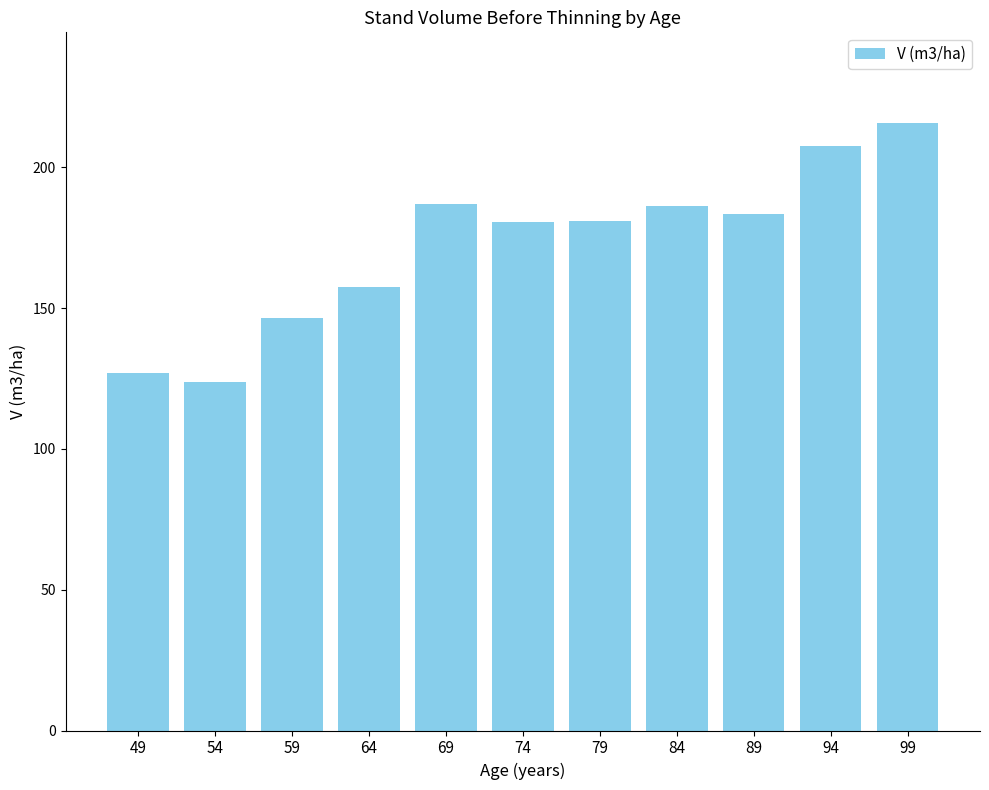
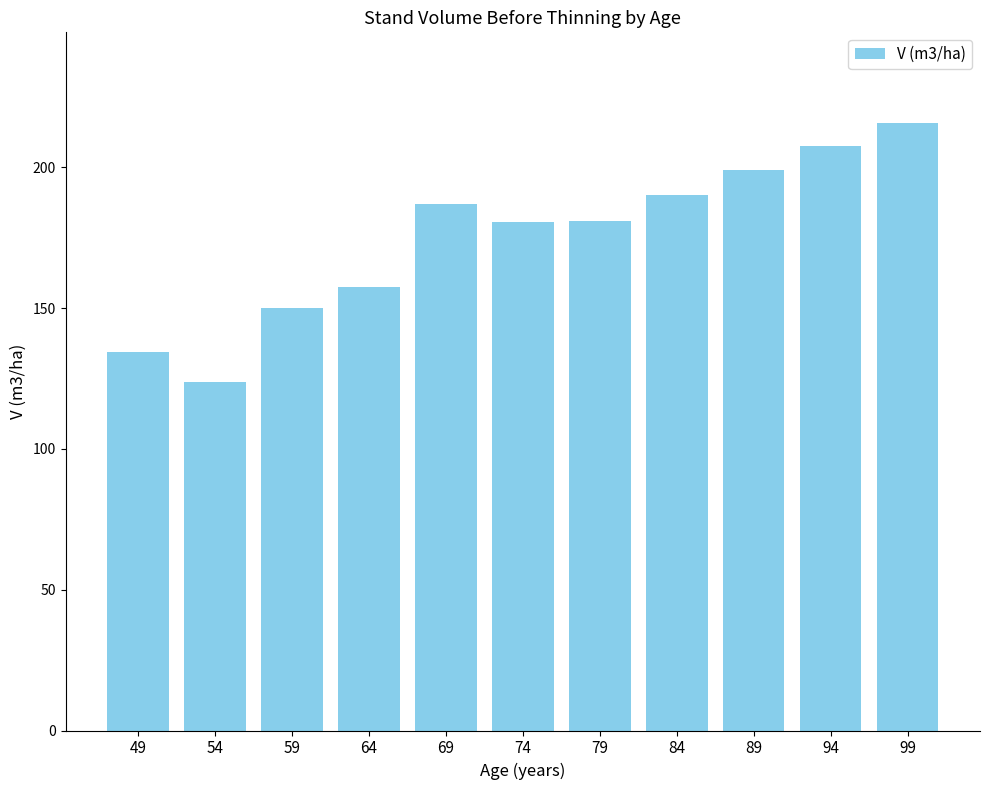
49: 127 -> 135
59: 147 -> 150
84: 186 -> 190
89: 184 -> 199
